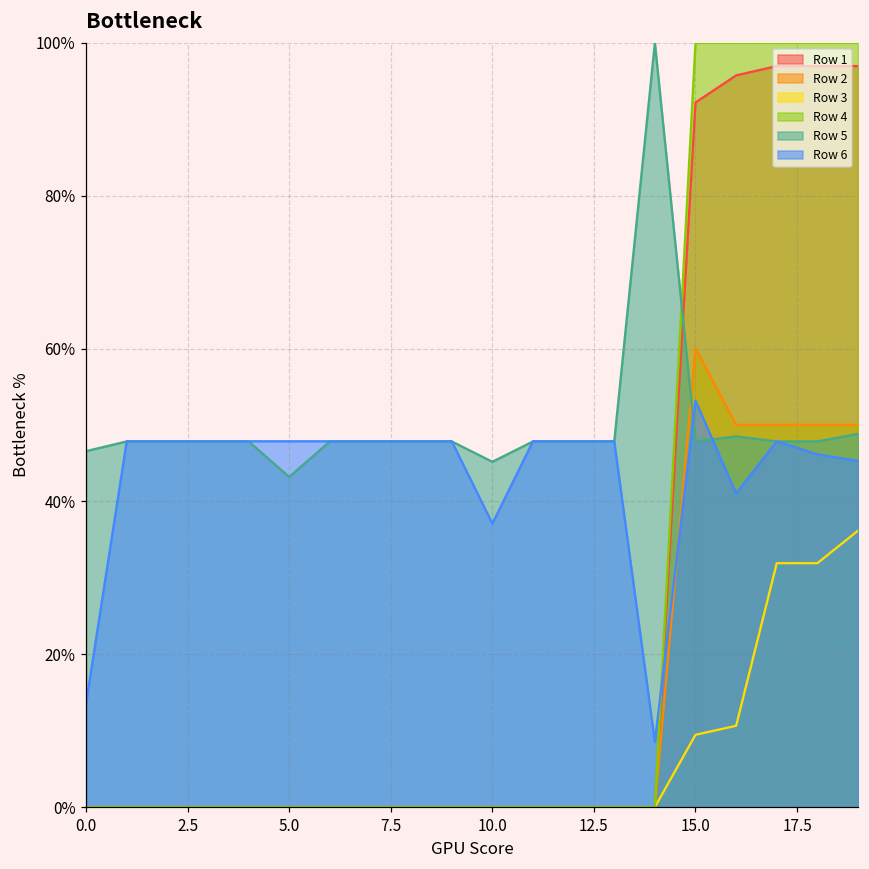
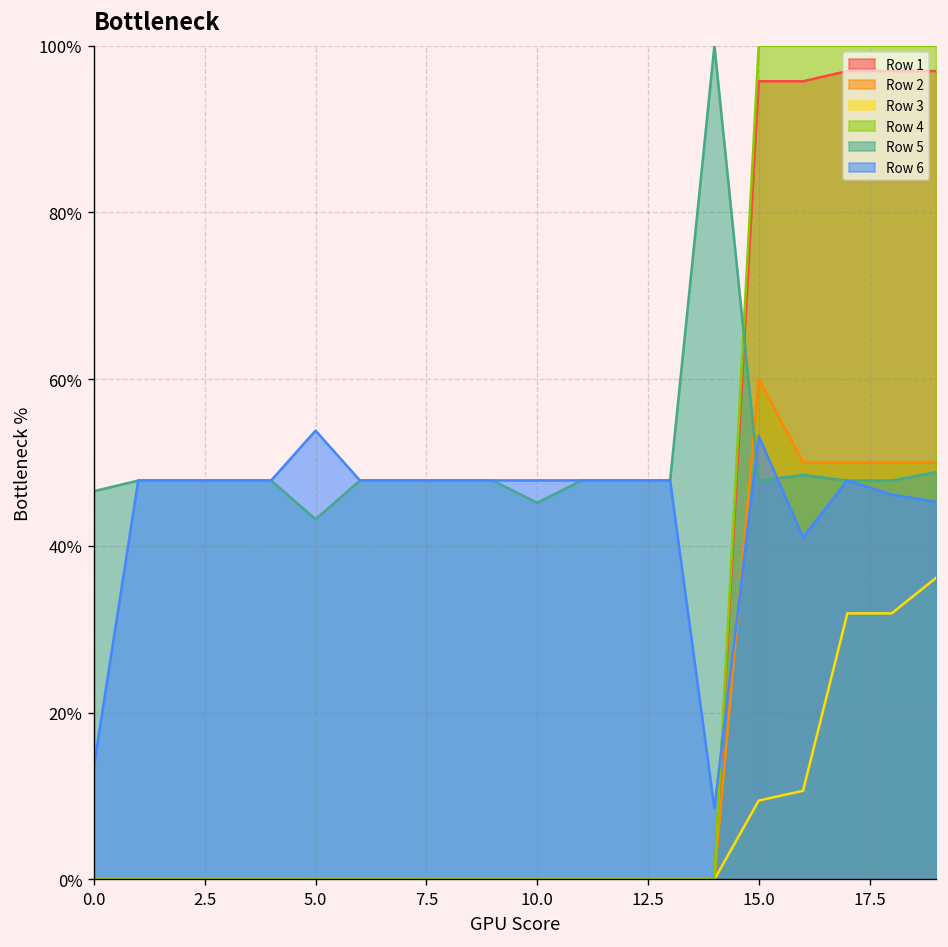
Row 6, 5.0: 48% -> 54%
Row 6, 10.0: 37% -> 48%
Row 1, 15.0: 92% -> 96%
